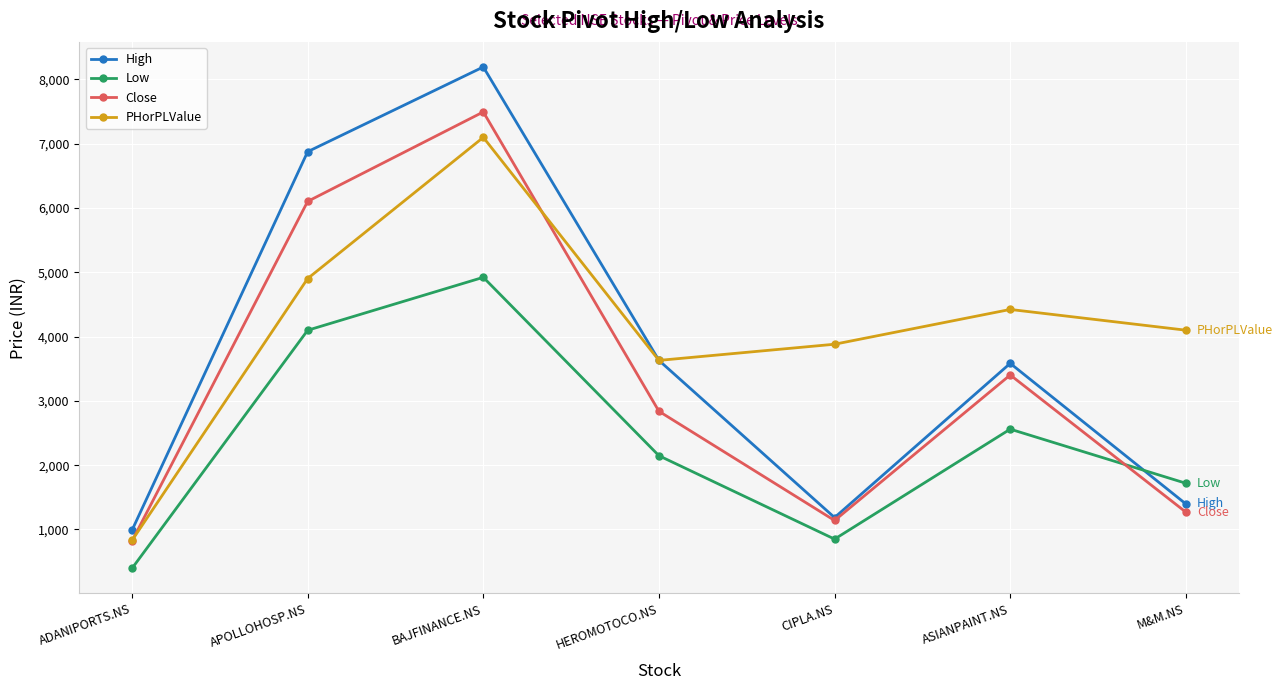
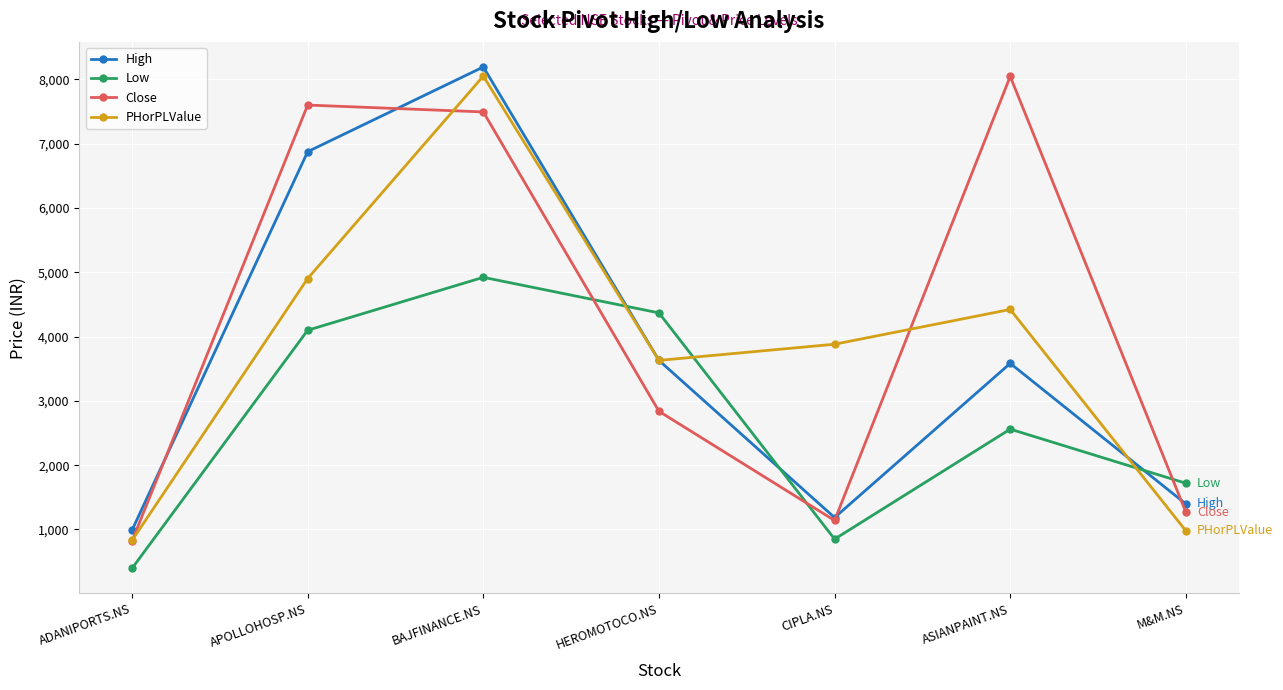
Close, APOLLOHOSP.NS: 6,100 -> 7,600
PHorPLValue, BAJFINANCE.NS: 7,100 -> 8,100
Low, HEROMOTOCO.NS: 2,100 -> 4,400
Close, ASIANPAINT.NS: 3,400 -> 8,000
PHorPLValue, M&M.NS: 4,100 -> 1,000
